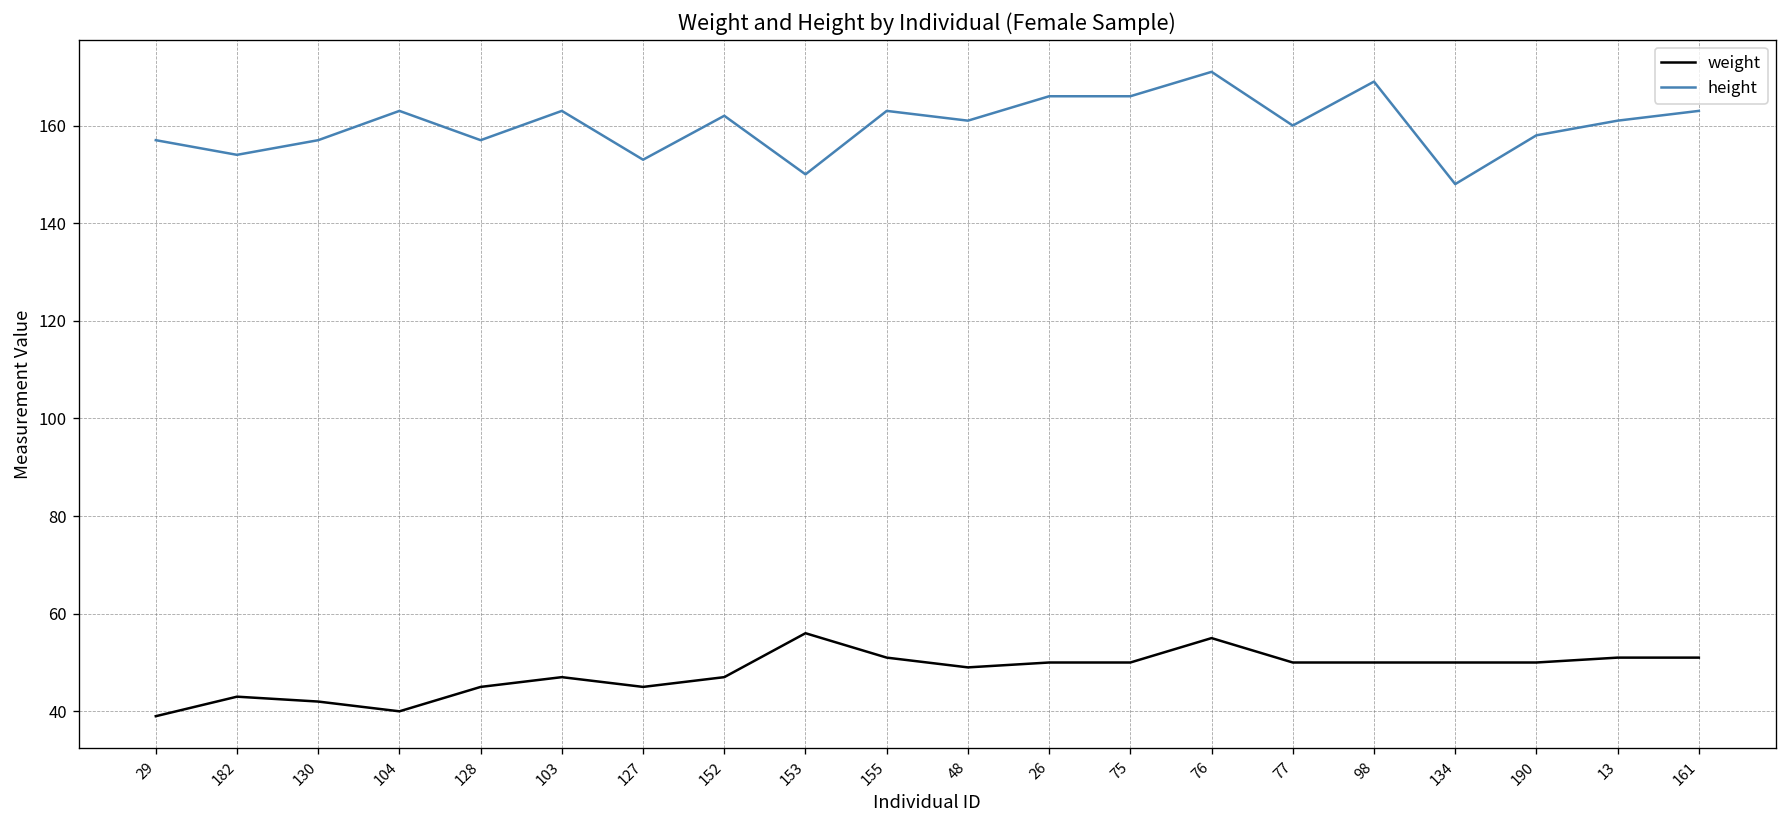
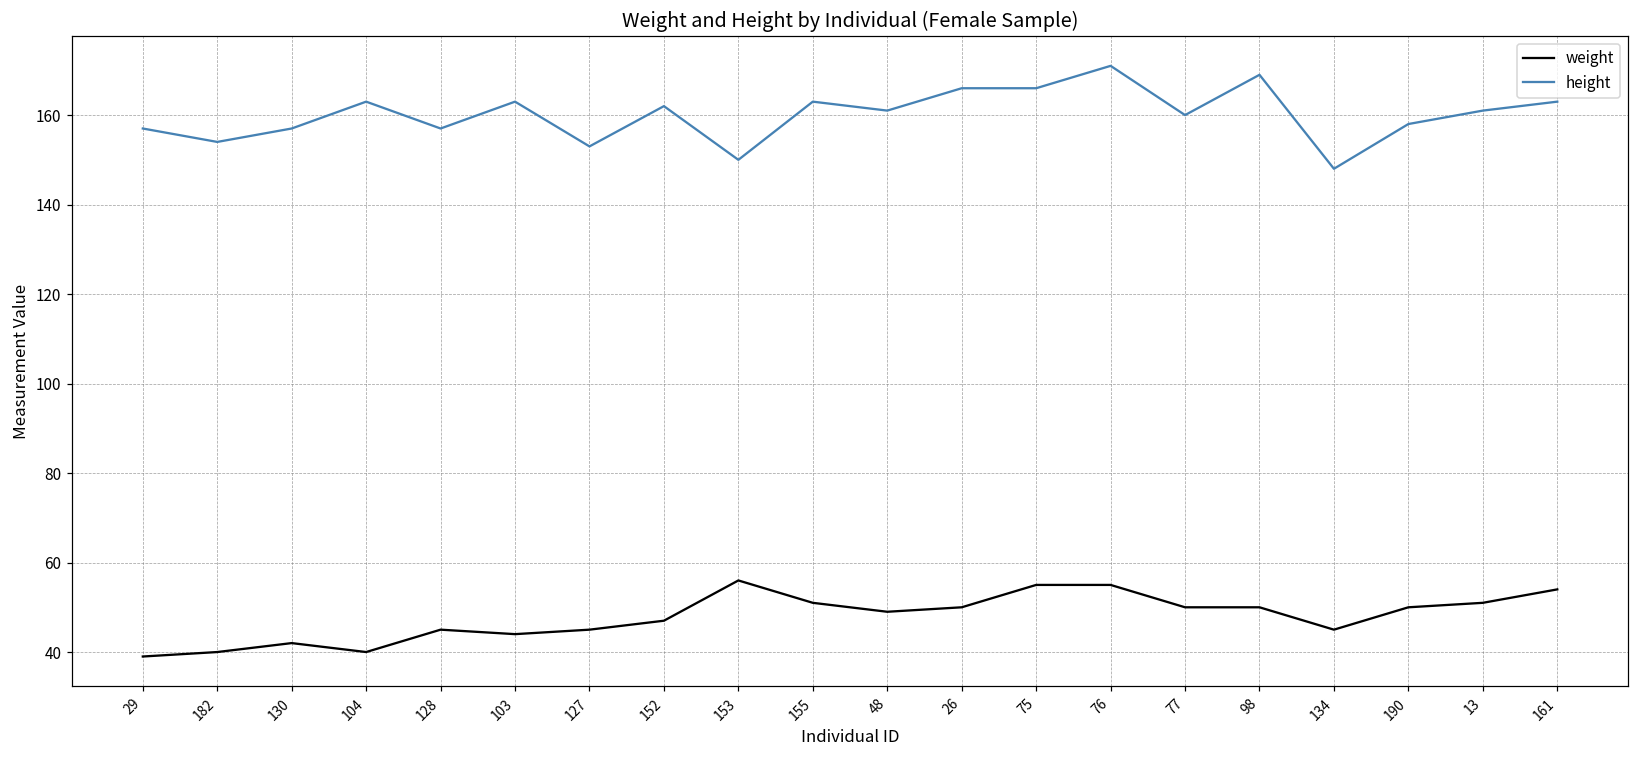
weight, 182: 43 -> 40
weight, 103: 47 -> 44
weight, 75: 50 -> 55
weight, 134: 50 -> 45
weight, 161: 51 -> 54
